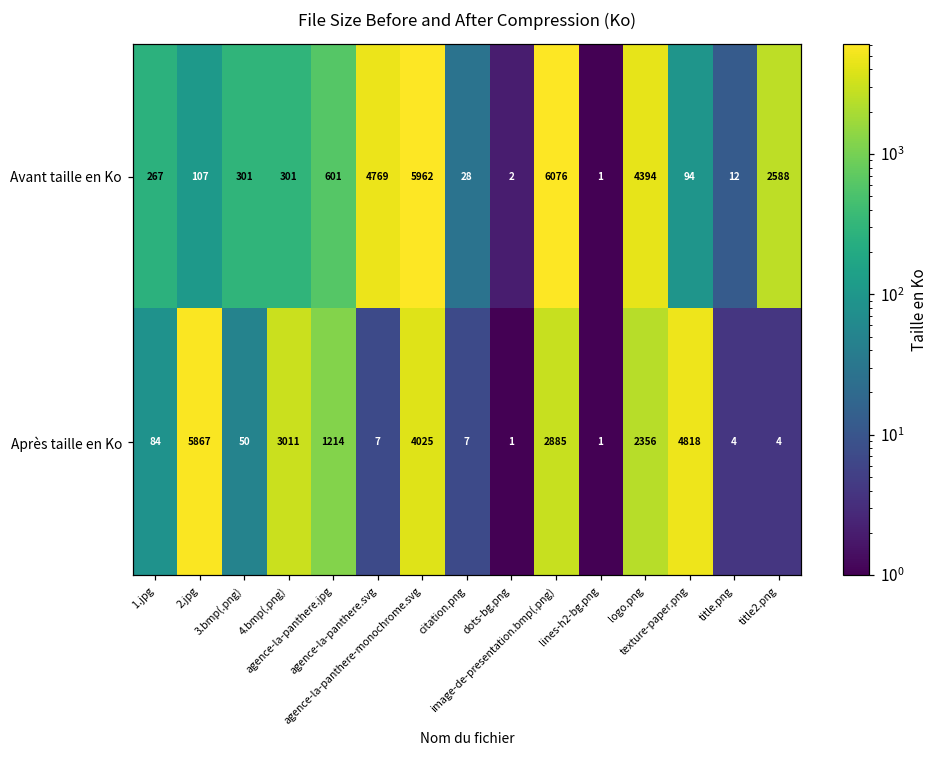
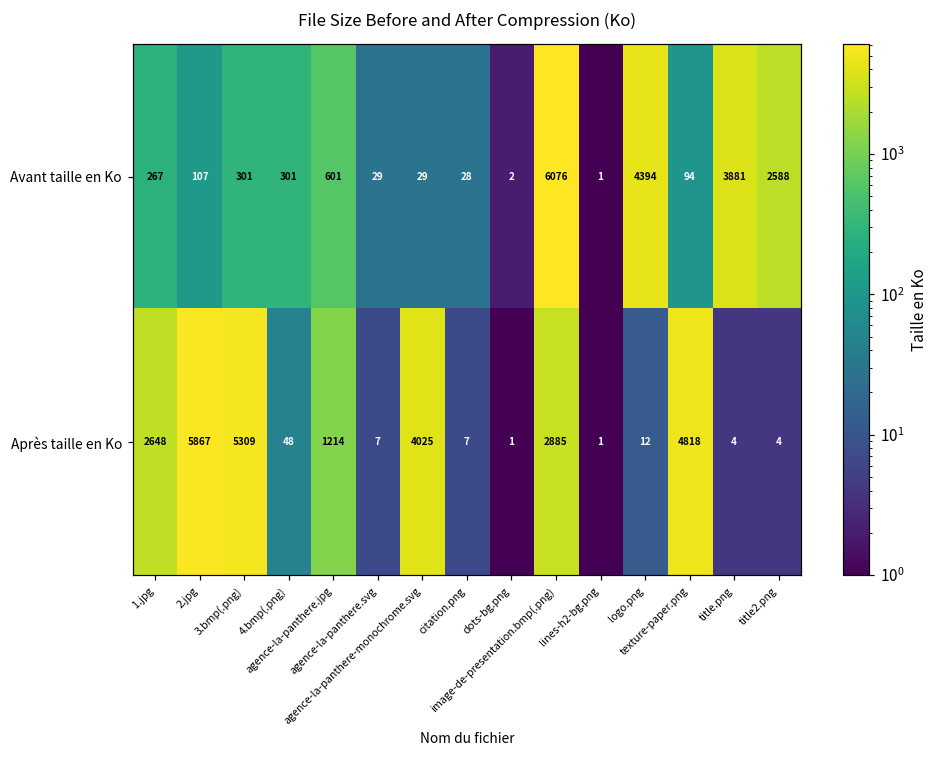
Avant taille en Ko, agence-la-panthere.svg: 4769 -> 29
Avant taille en Ko, agence-la-panthere-monochrome.svg: 5962 -> 29
Avant taille en Ko, title.png: 12 -> 3881
Après taille en Ko, 1.jpg: 84 -> 2648
Après taille en Ko, 3.bmp(.png): 50 -> 5309
Après taille en Ko, 4.bmp(.png): 3011 -> 48
Après taille en Ko, logo.png: 2356 -> 12
